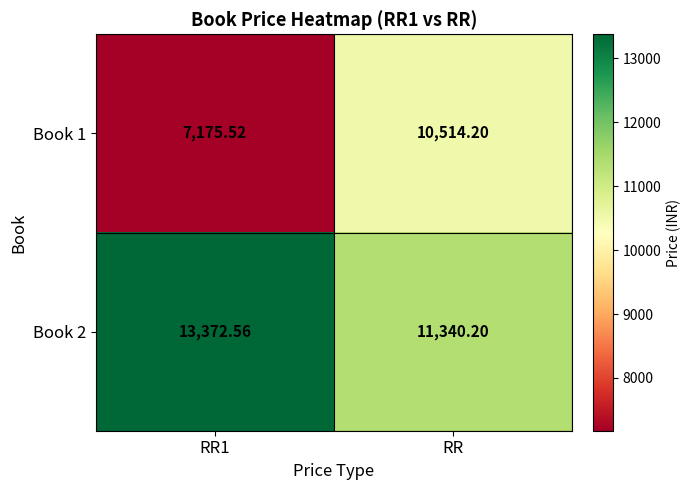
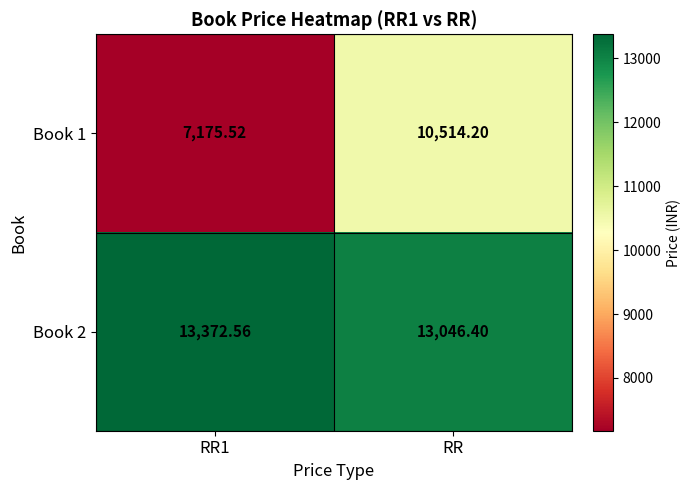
Book 2, RR: 11,340.20 -> 13,046.40
